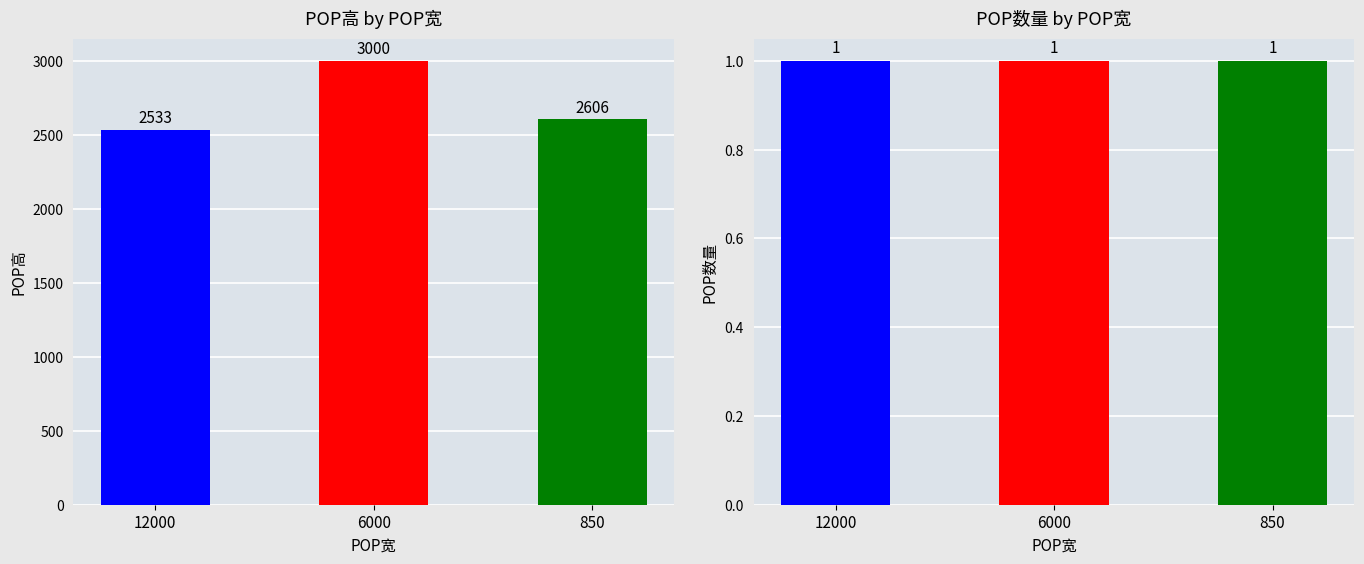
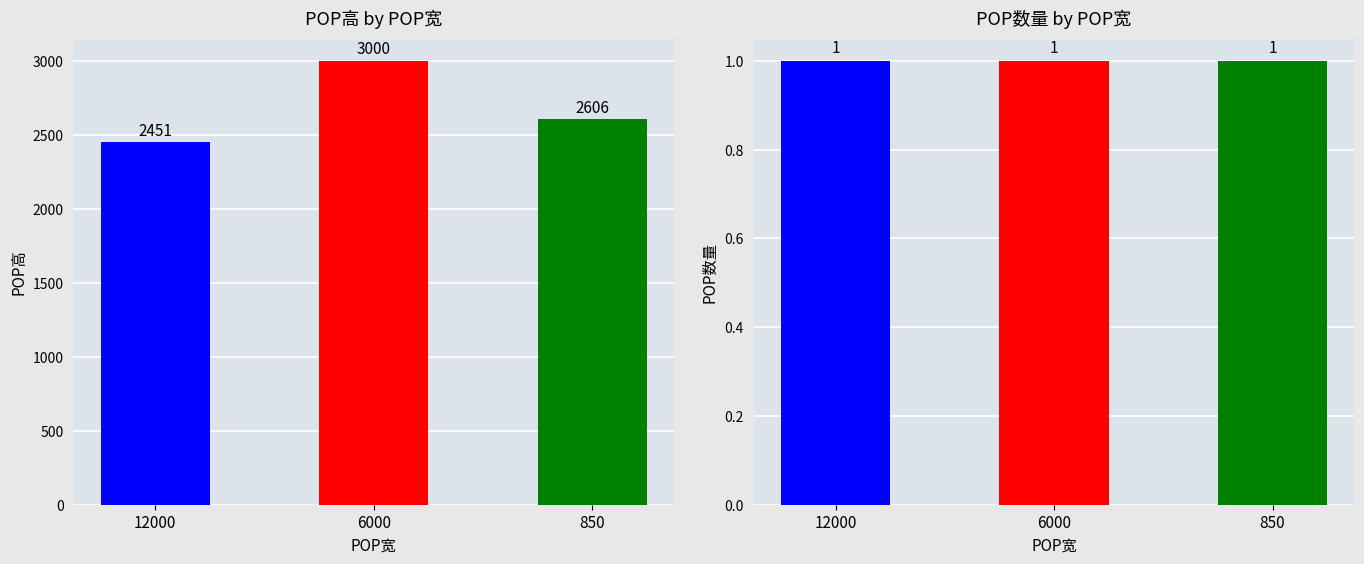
POP高 by POP宽, 12000: 2533 -> 2451
